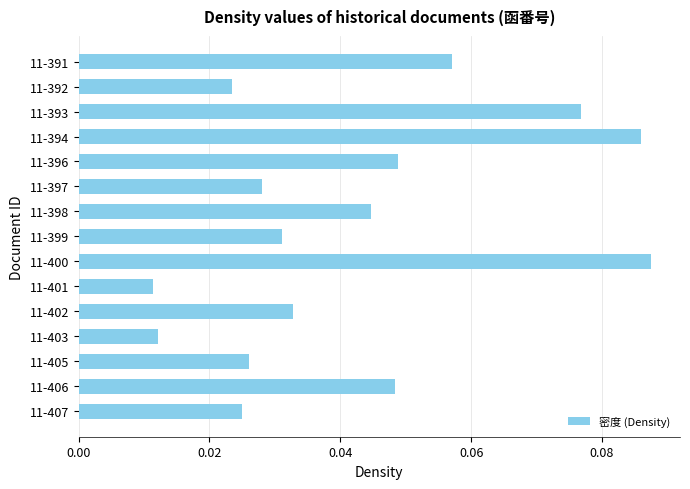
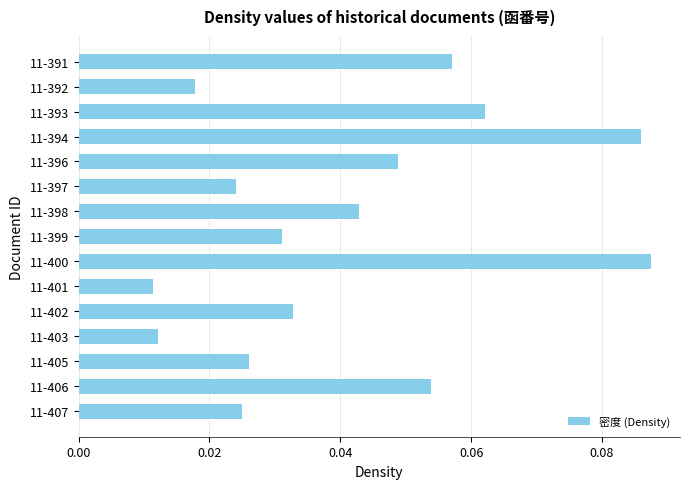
11-392: 0.023 -> 0.018
11-393: 0.077 -> 0.062
11-397: 0.028 -> 0.024
11-398: 0.045 -> 0.043
11-406: 0.048 -> 0.054
